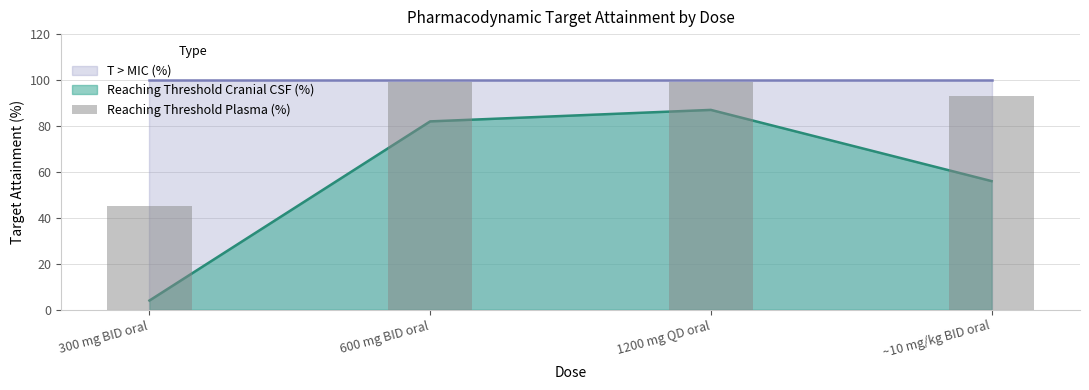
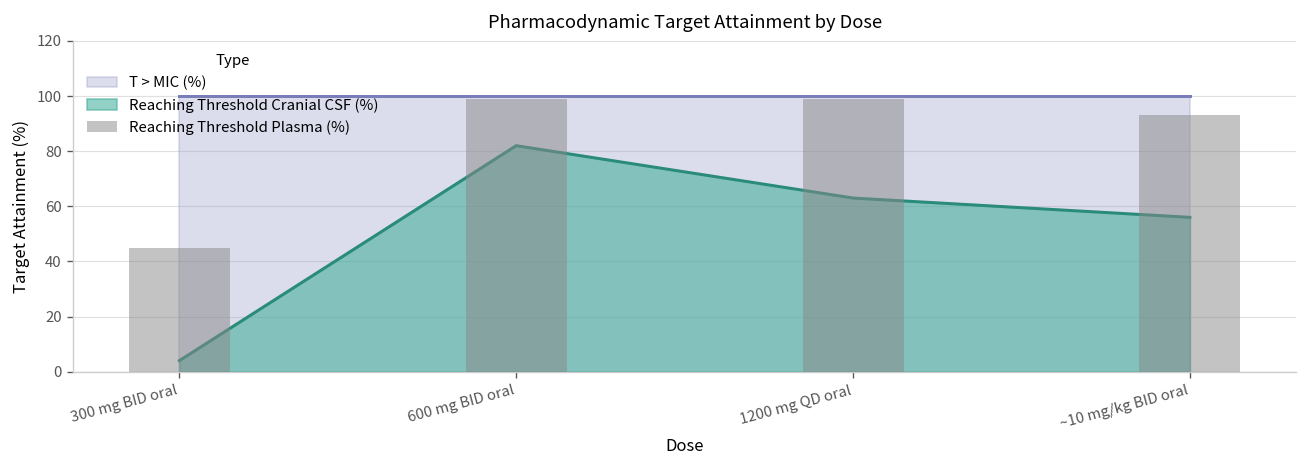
Reaching Threshold Cranial CSF (%), 1200 mg QD oral: 87 -> 63
